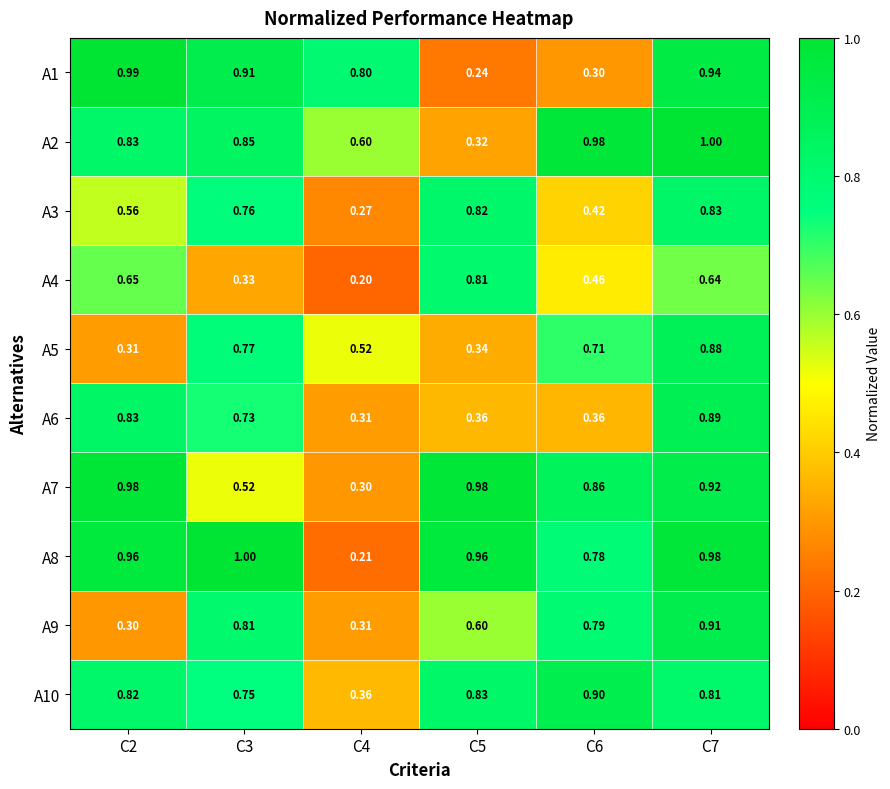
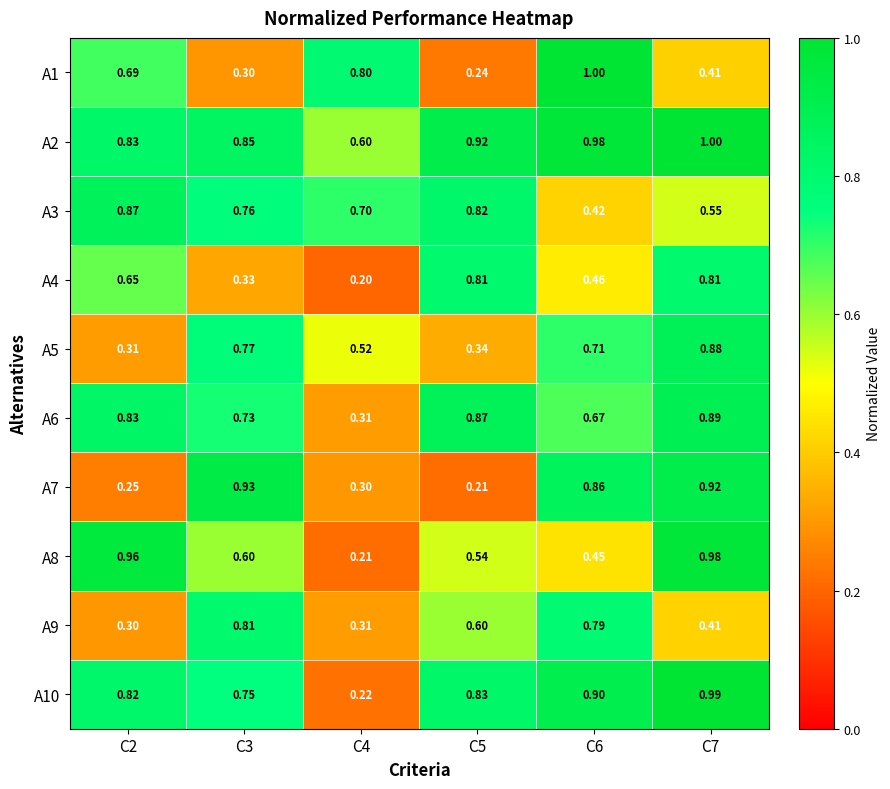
A1, C2: 0.99 -> 0.69
A1, C3: 0.91 -> 0.30
A1, C6: 0.30 -> 1.00
A1, C7: 0.94 -> 0.41
A2, C5: 0.32 -> 0.92
A3, C2: 0.56 -> 0.87
A3, C4: 0.27 -> 0.70
A3, C7: 0.83 -> 0.55
A4, C7: 0.64 -> 0.81
A6, C5: 0.36 -> 0.87
A6, C6: 0.36 -> 0.67
A7, C2: 0.98 -> 0.25
A7, C3: 0.52 -> 0.93
A7, C5: 0.98 -> 0.21
A8, C3: 1.00 -> 0.60
A8, C5: 0.96 -> 0.54
A8, C6: 0.78 -> 0.45
A9, C7: 0.91 -> 0.41
A10, C4: 0.36 -> 0.22
A10, C7: 0.81 -> 0.99
